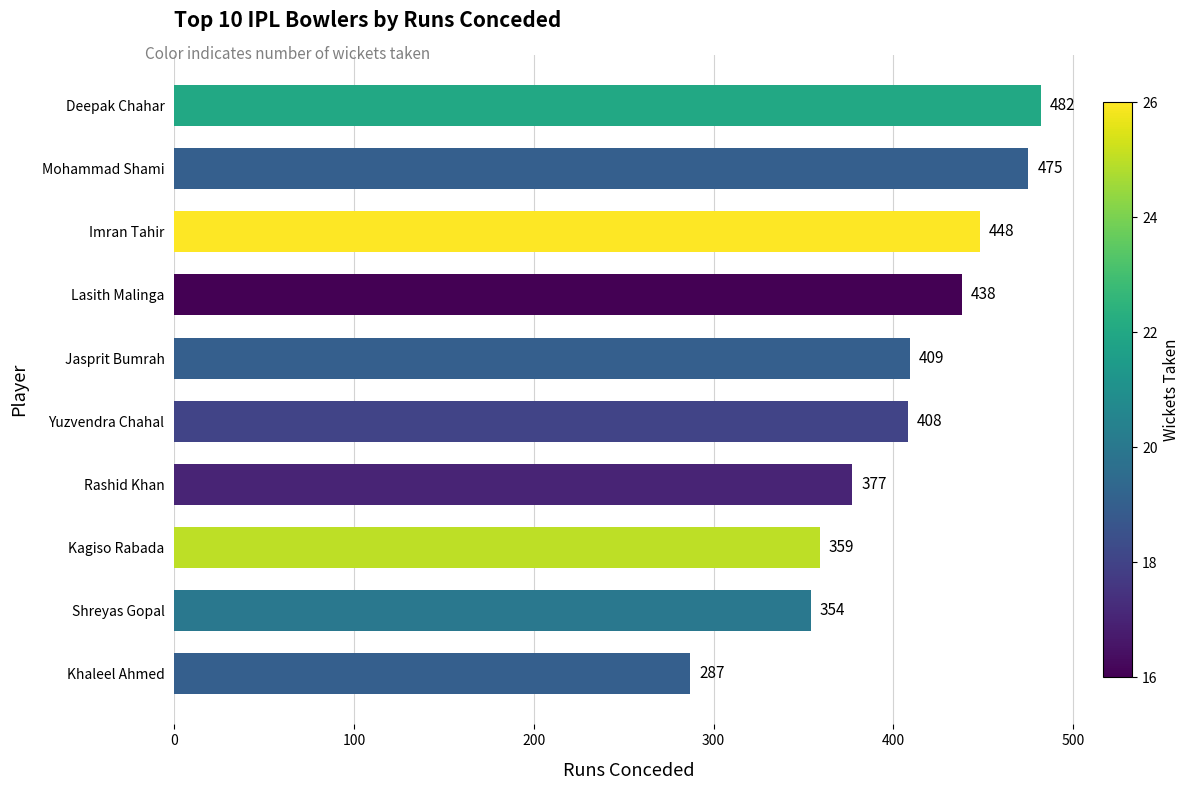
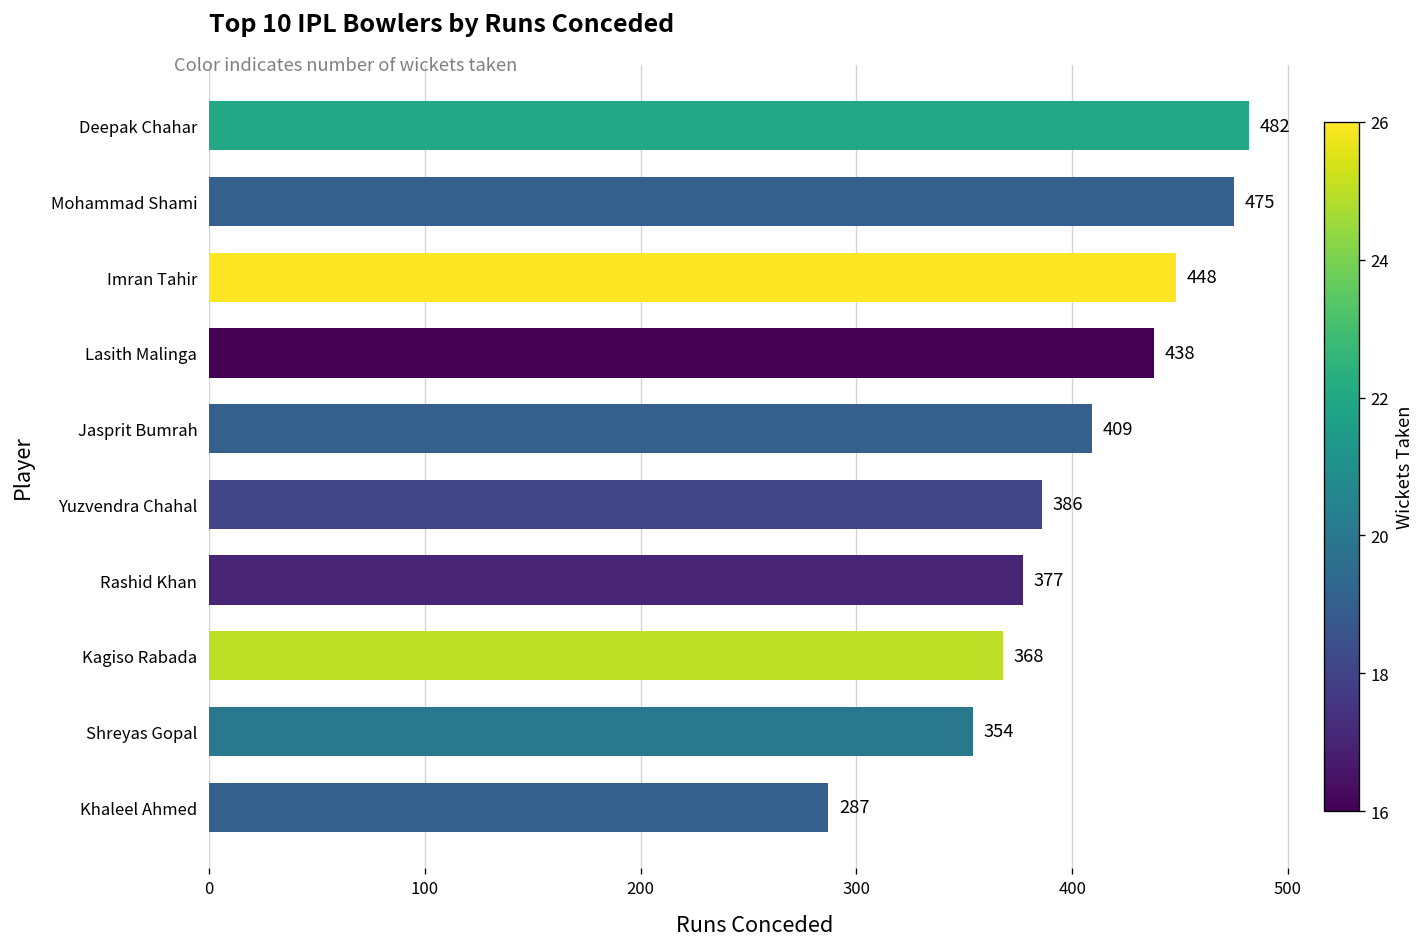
Yuzvendra Chahal: 408 -> 386
Kagiso Rabada: 359 -> 368
